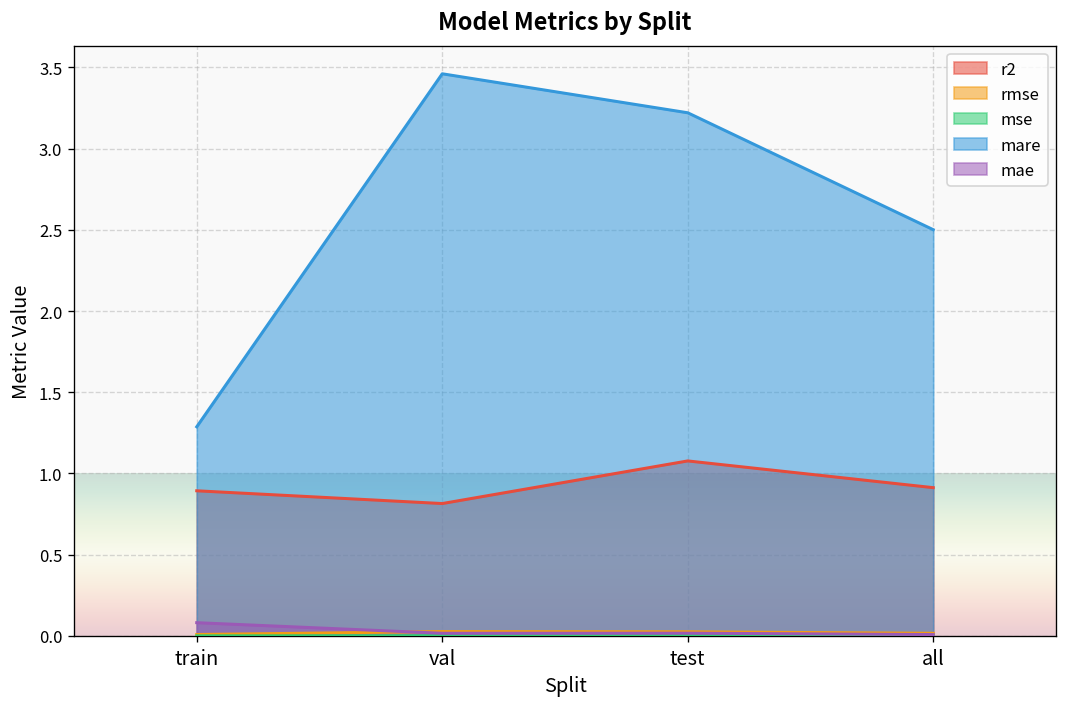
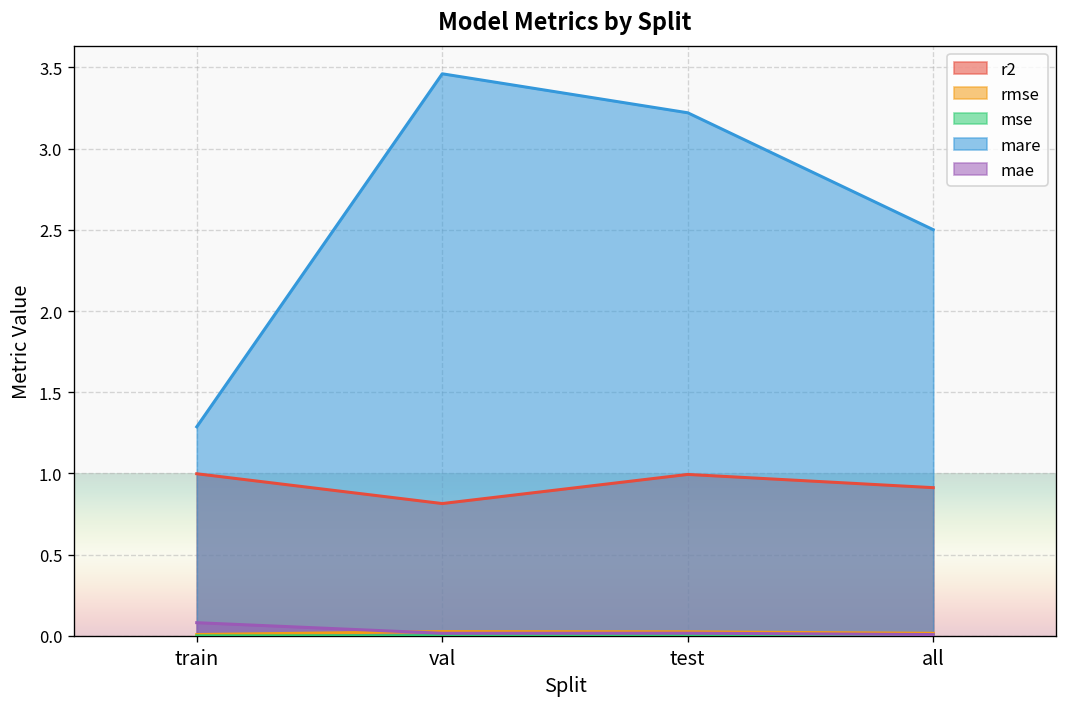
r2, train: 0.89 -> 1.00
r2, test: 1.08 -> 0.99
